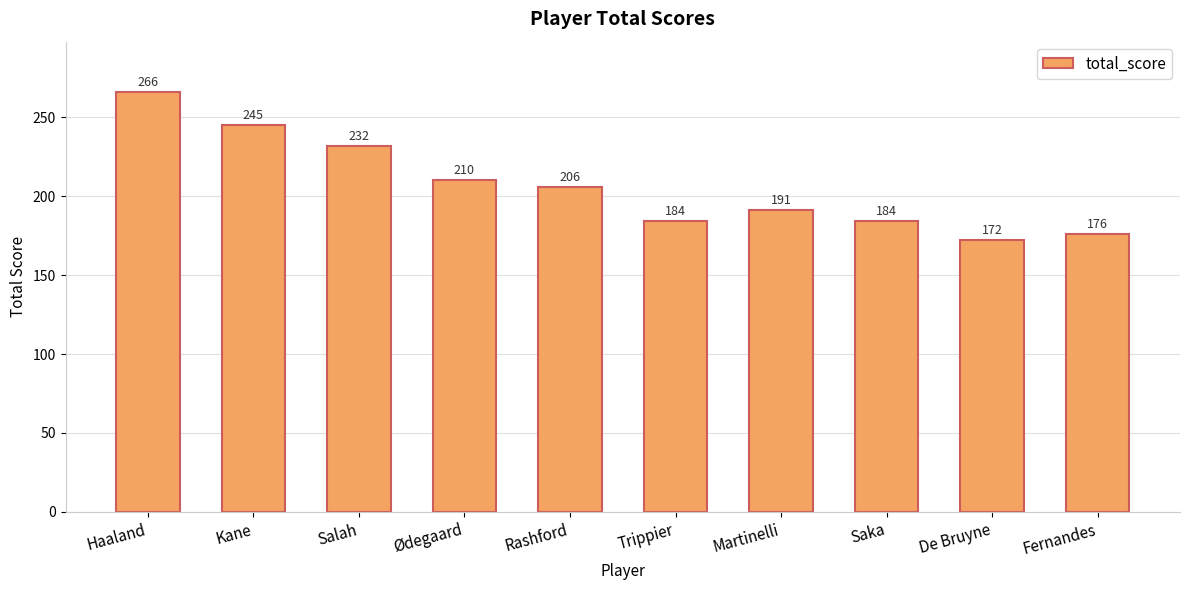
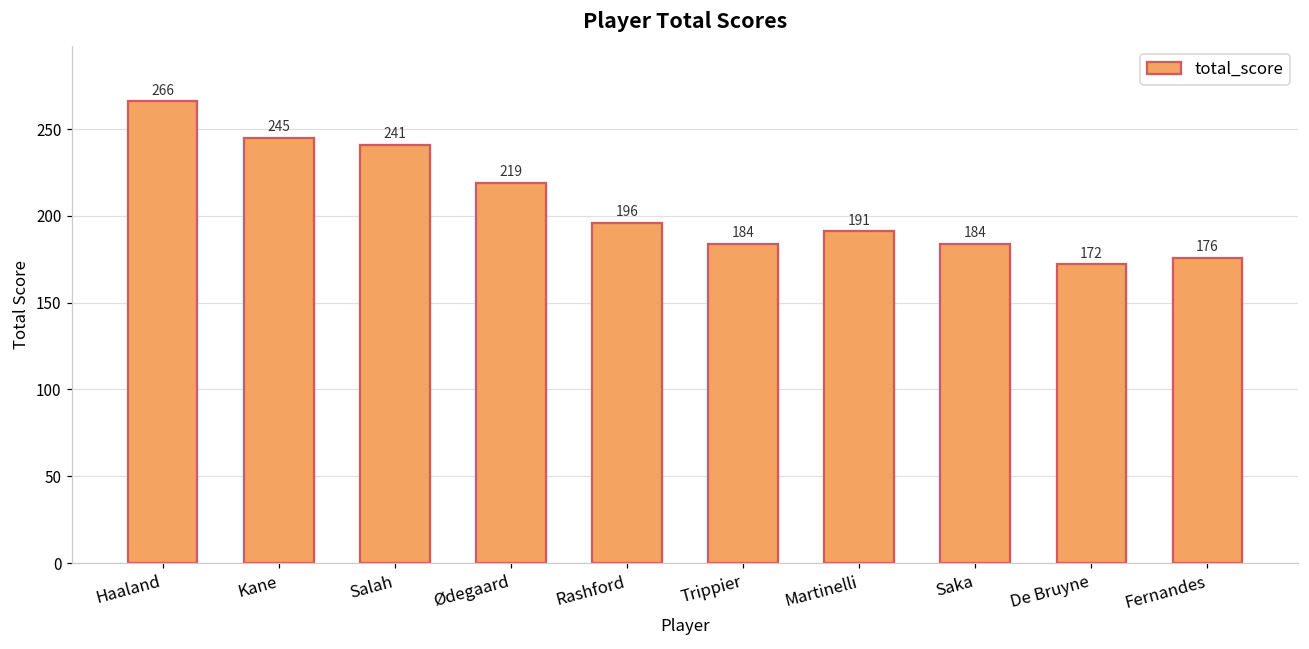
Salah: 232 -> 241
Ødegaard: 210 -> 219
Rashford: 206 -> 196
